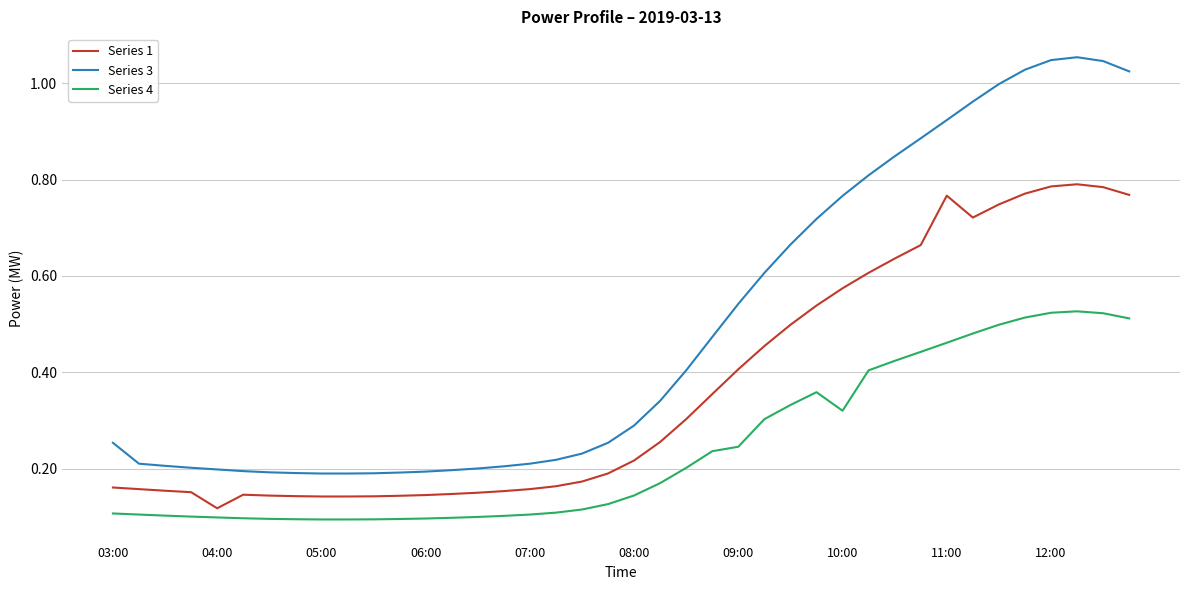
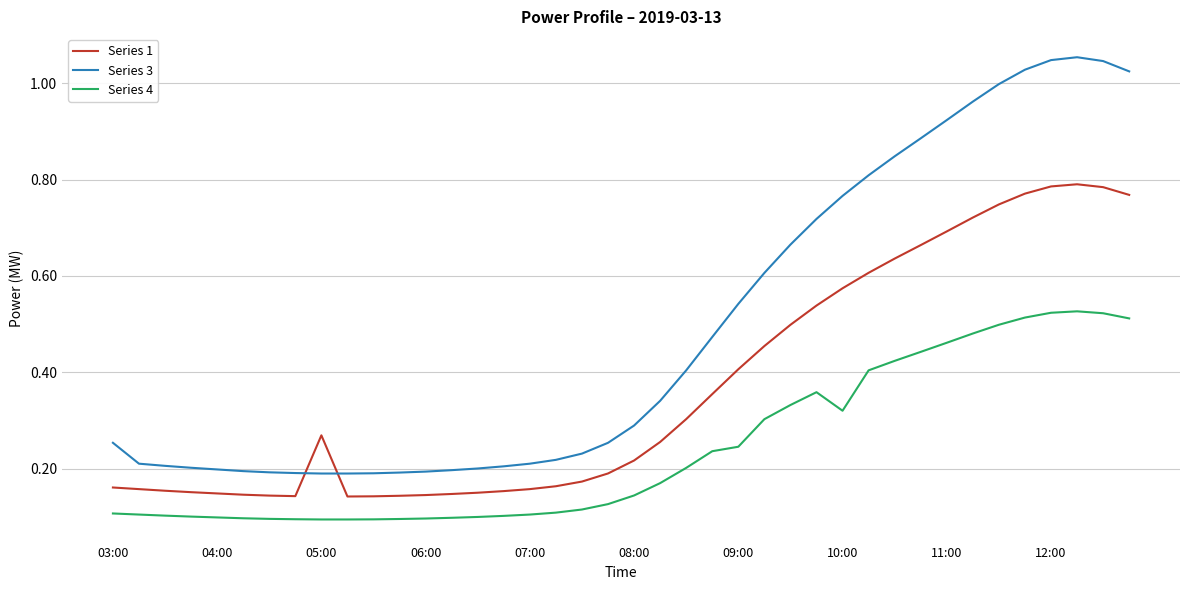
Series 1, 04:00: 0.12 -> 0.15
Series 1, 05:00: 0.14 -> 0.27
Series 1, 11:00: 0.77 -> 0.69
